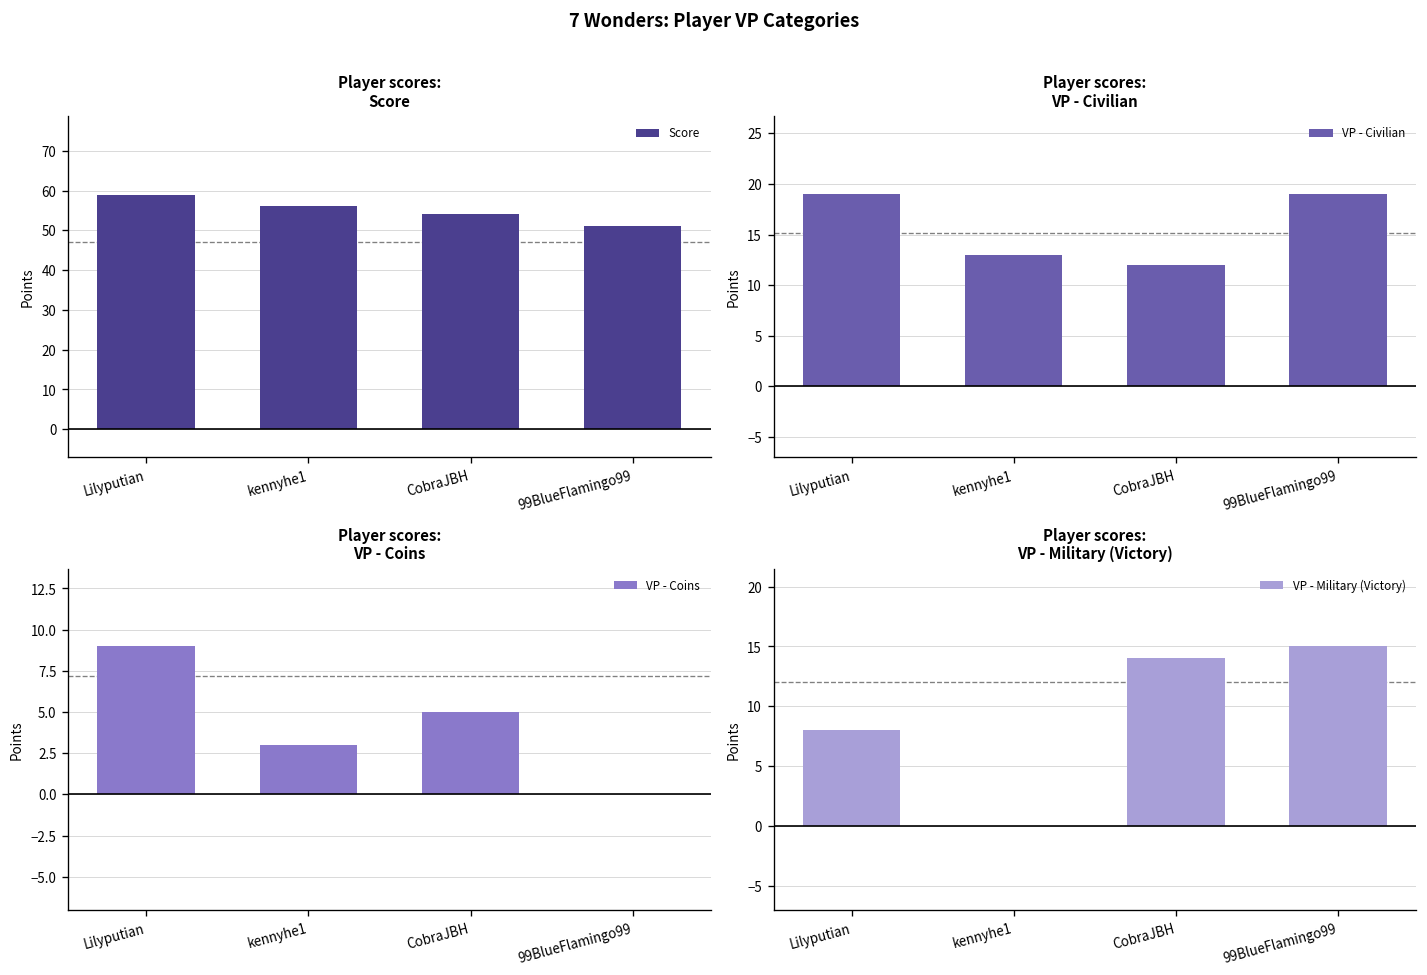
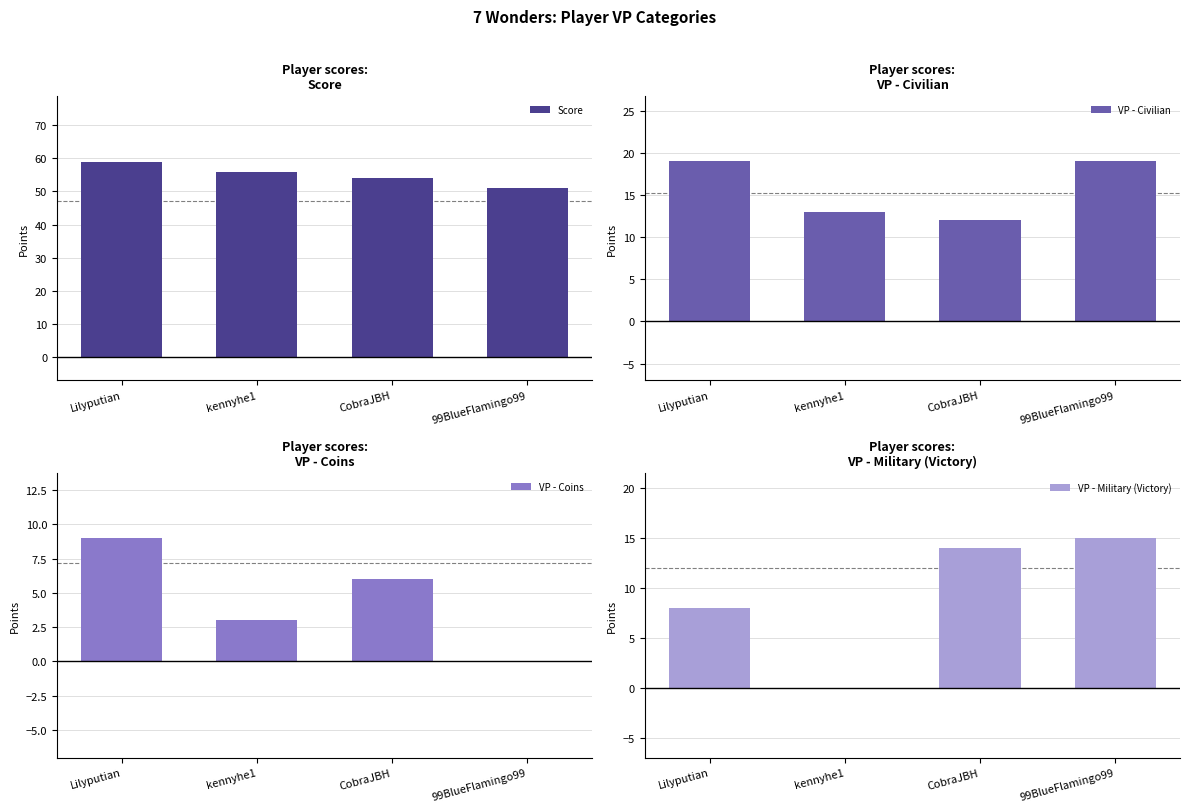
Player scores: VP - Coins, CobraJBH: 5 -> 6
